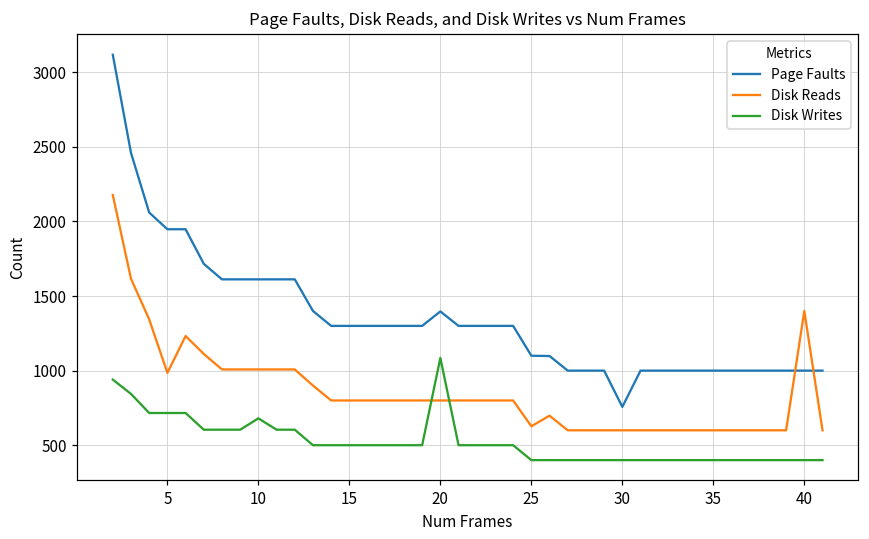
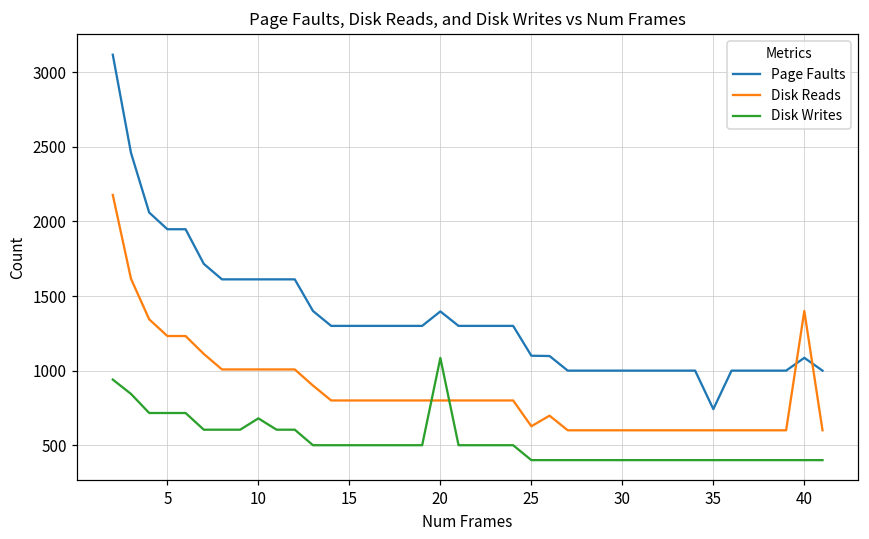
Disk Reads, 5: 990 -> 1230
Page Faults, 30: 760 -> 1000
Page Faults, 35: 1000 -> 740
Page Faults, 40: 1000 -> 1090
